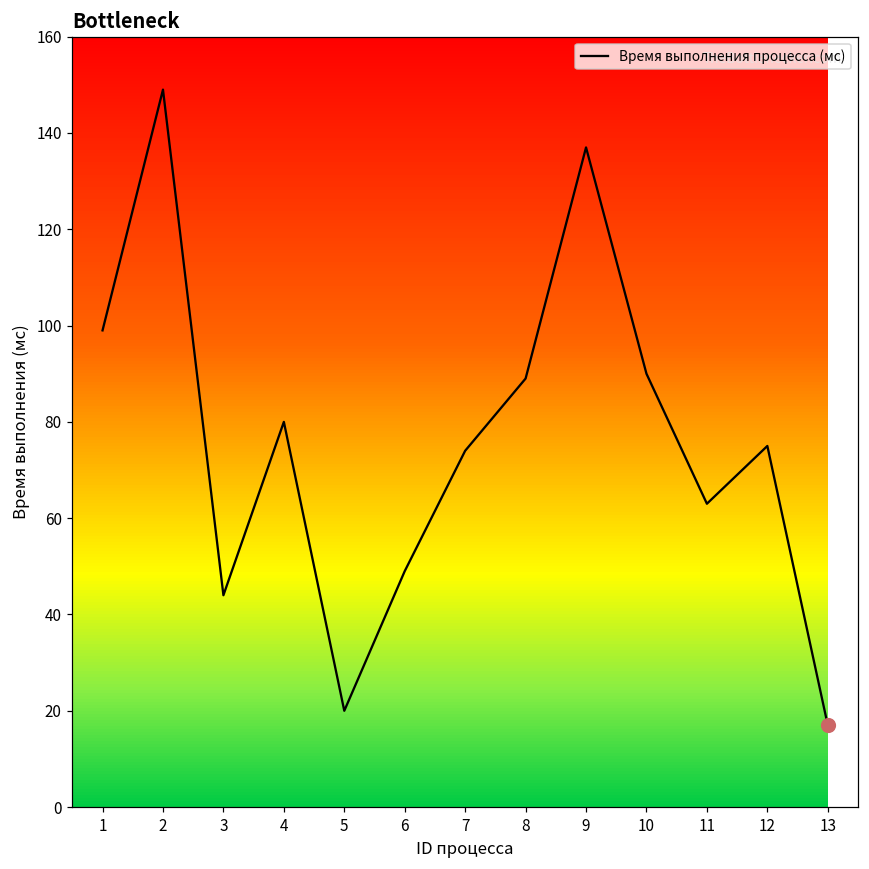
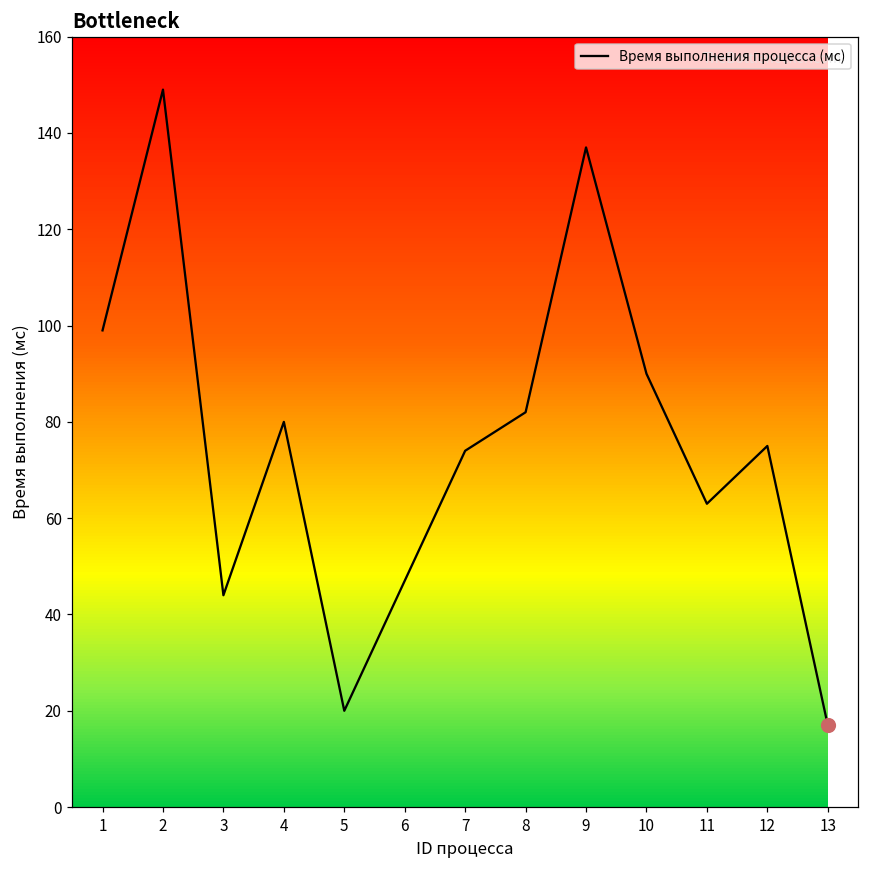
Время выполнения процесса (мс), 6: 49 -> 47
Время выполнения процесса (мс), 8: 89 -> 82
